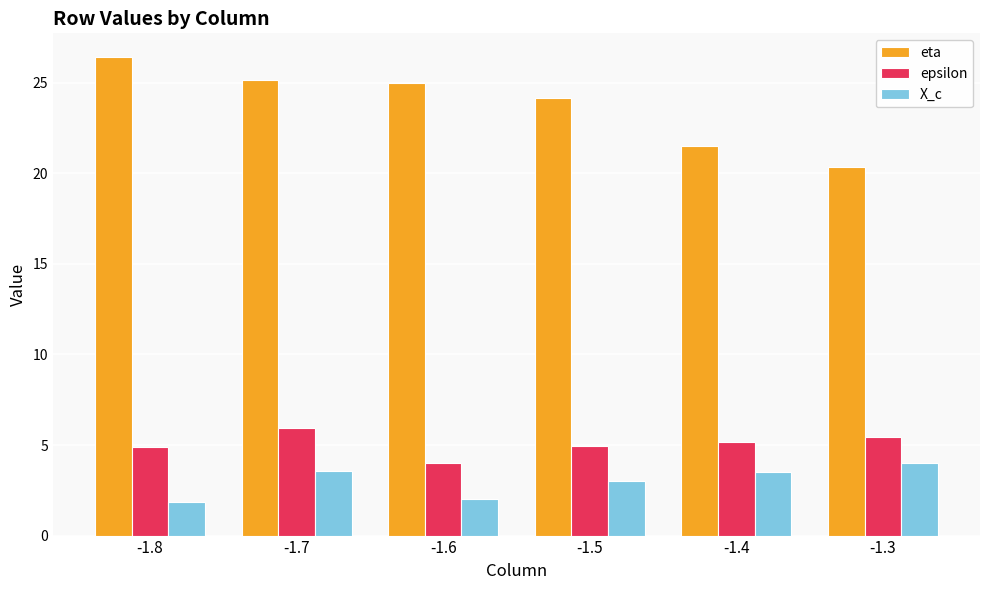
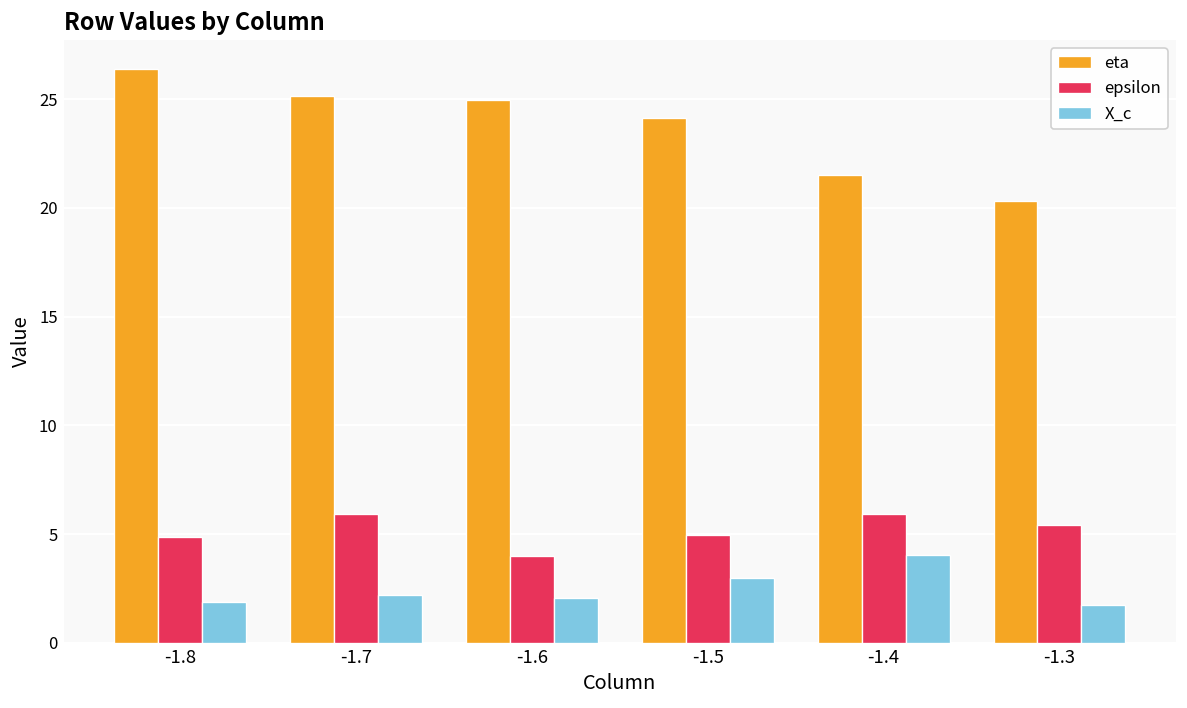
X_c, -1.7: 3.6 -> 2.2
epsilon, -1.4: 5.2 -> 5.9
X_c, -1.4: 3.5 -> 4.0
X_c, -1.3: 4.0 -> 1.7
